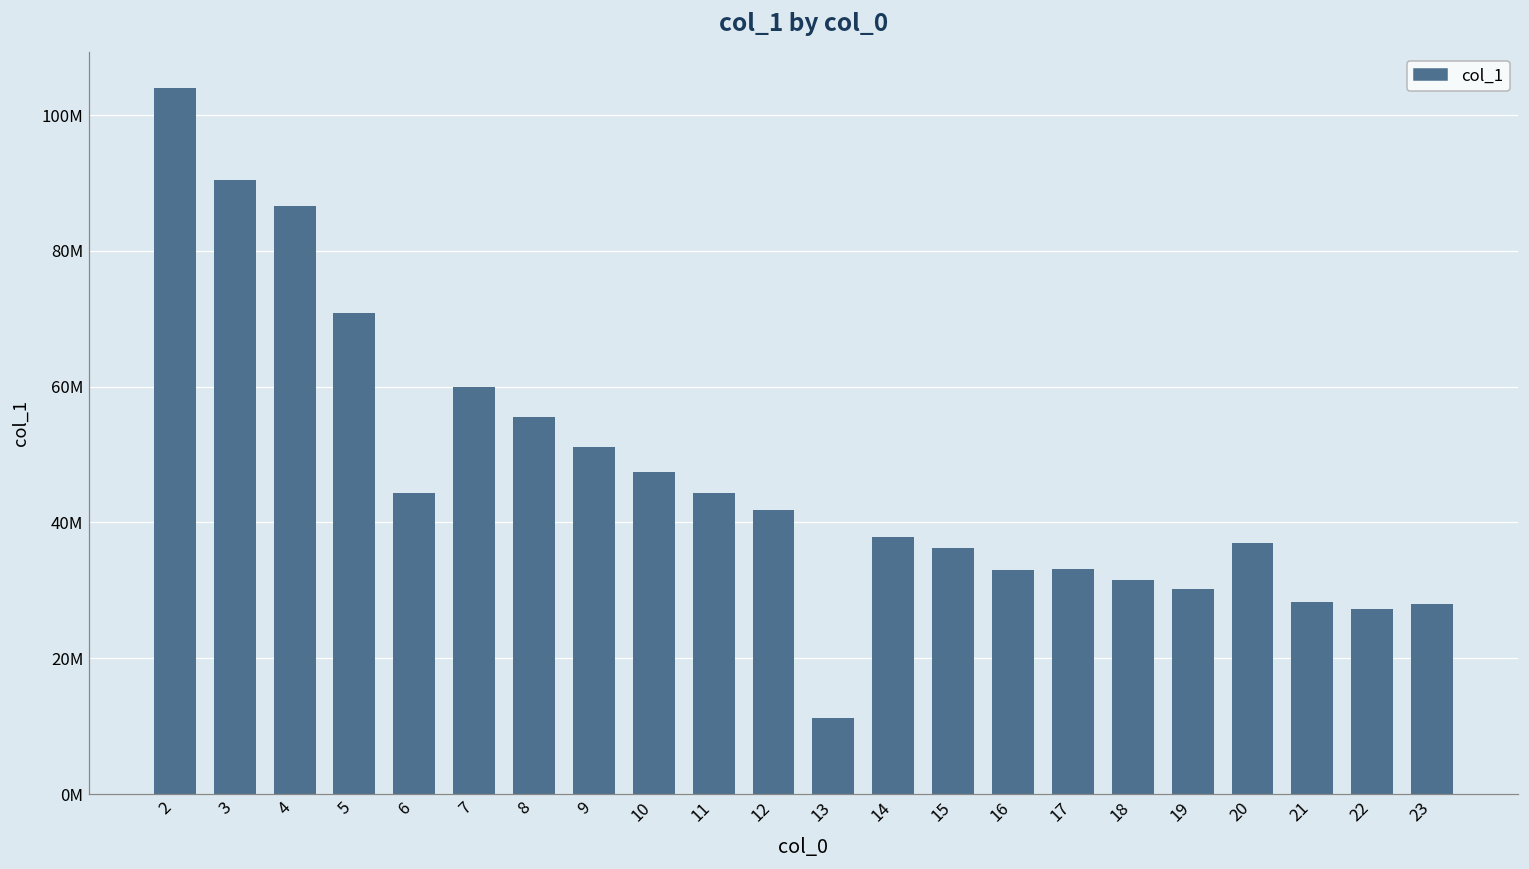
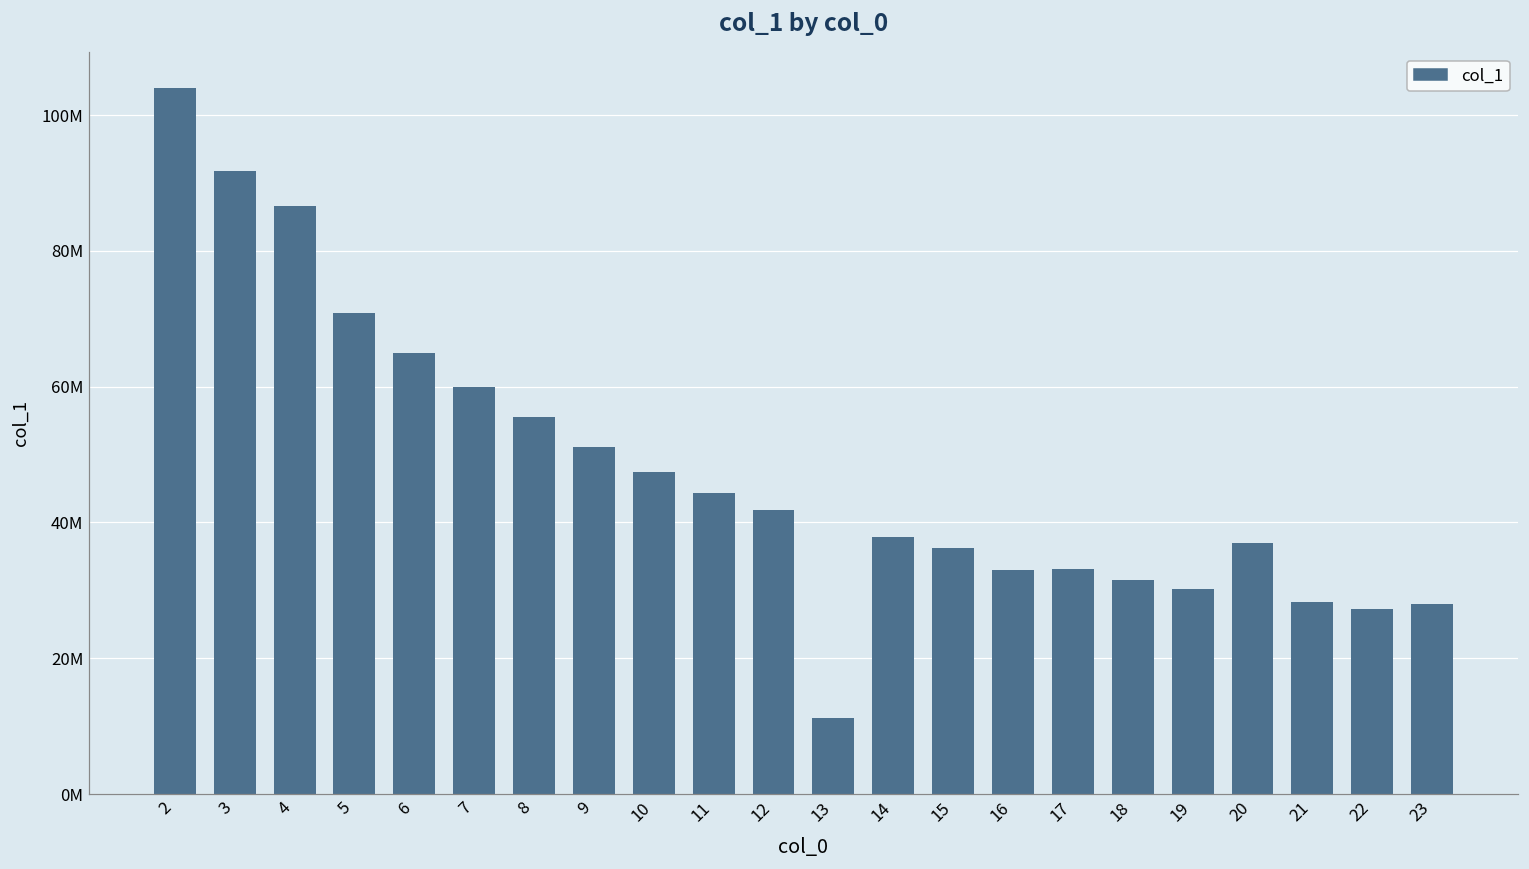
3: 90000000 -> 92000000
6: 44000000 -> 65000000
